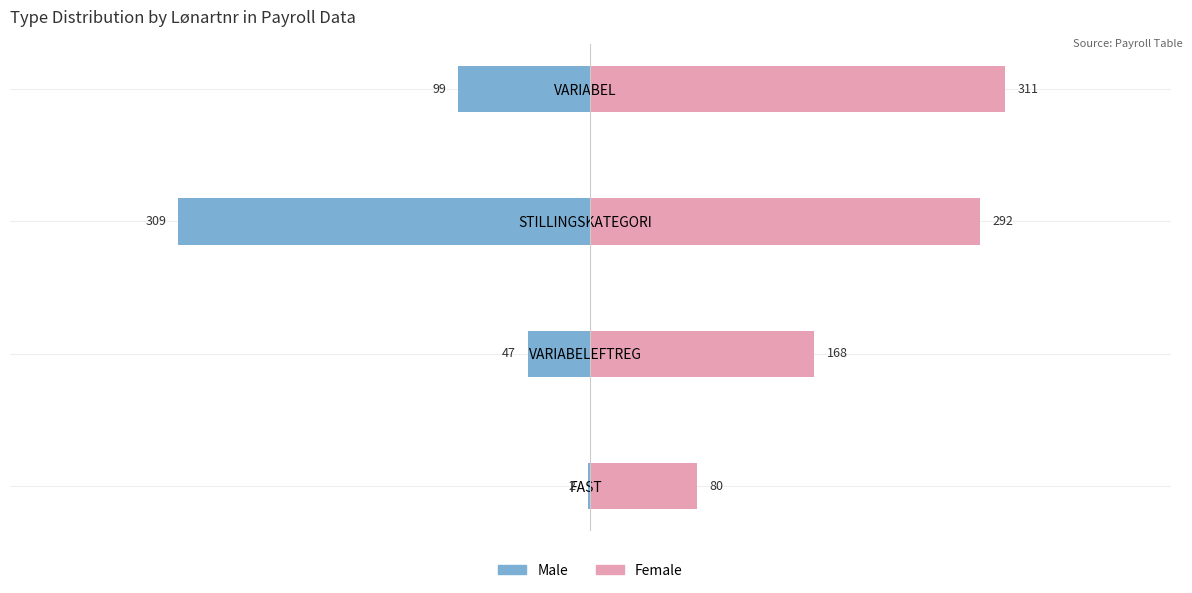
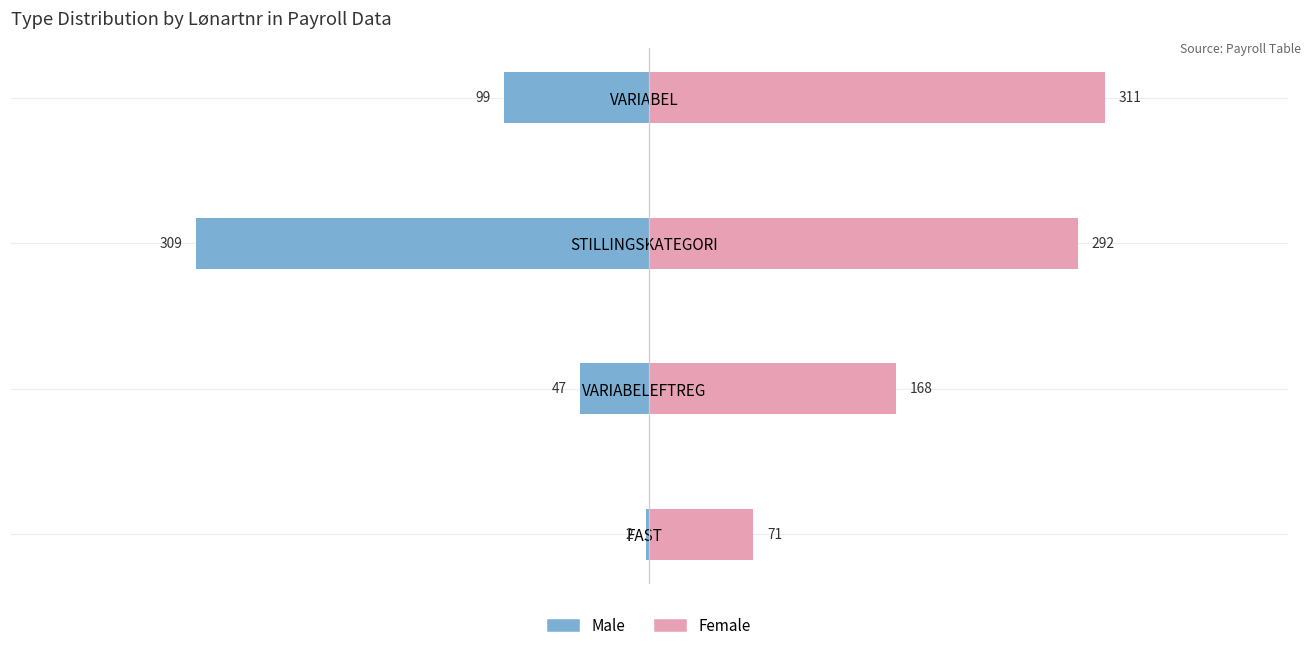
Female, FAST: 80 -> 71
